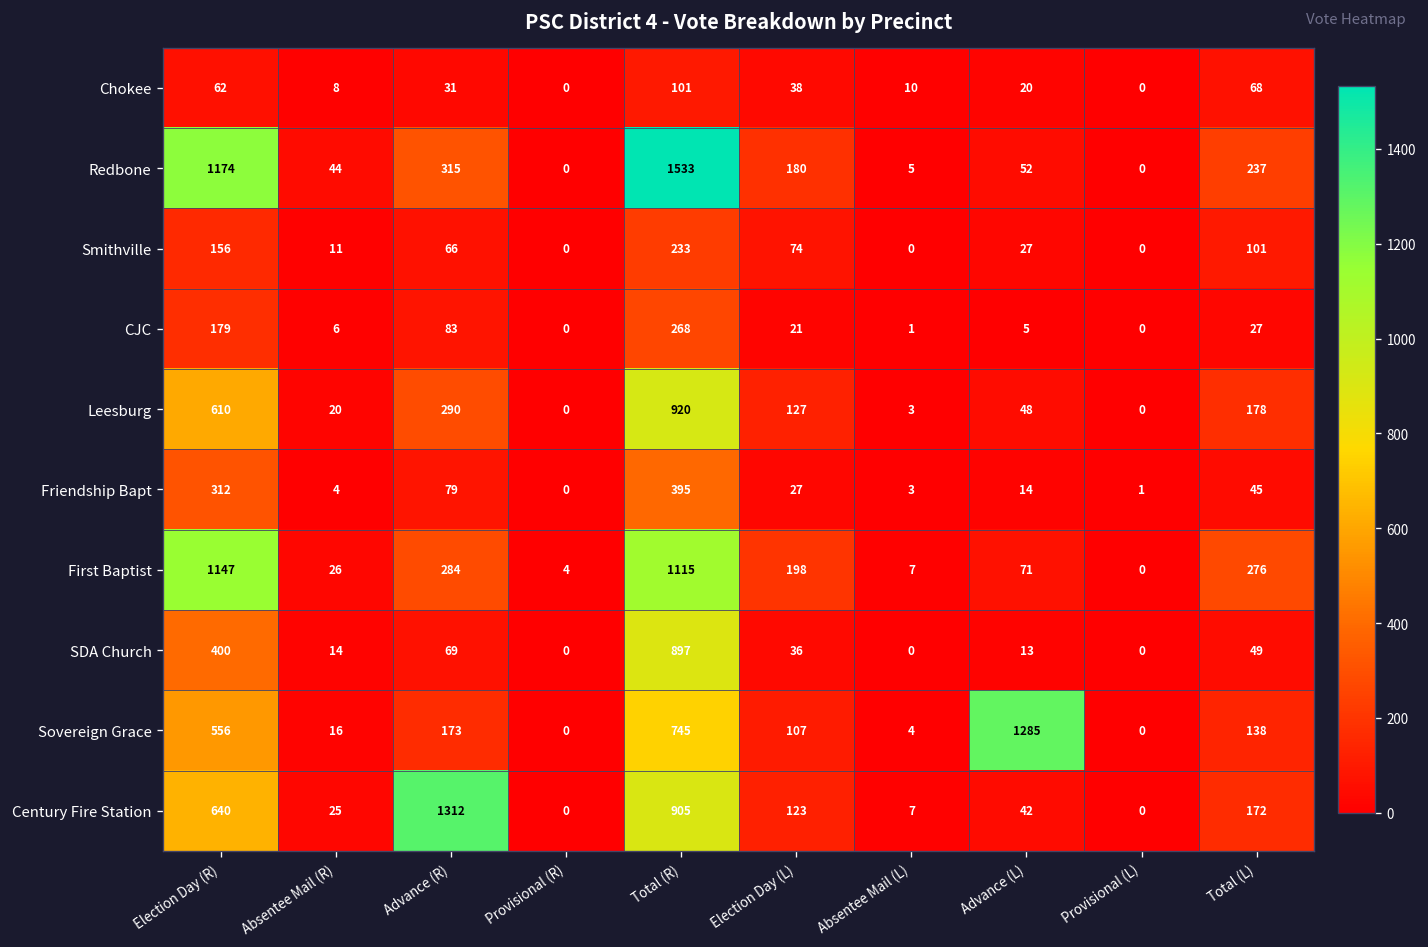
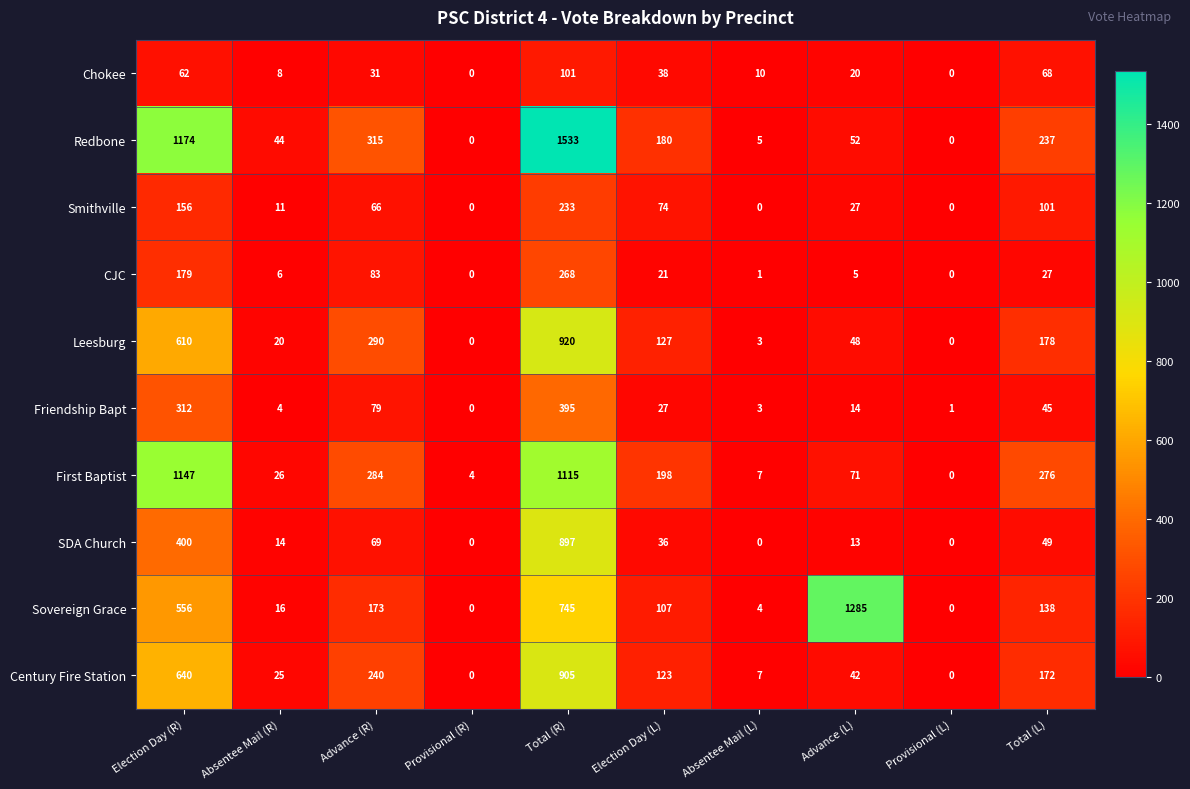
Century Fire Station, Advance (R): 1312 -> 240
